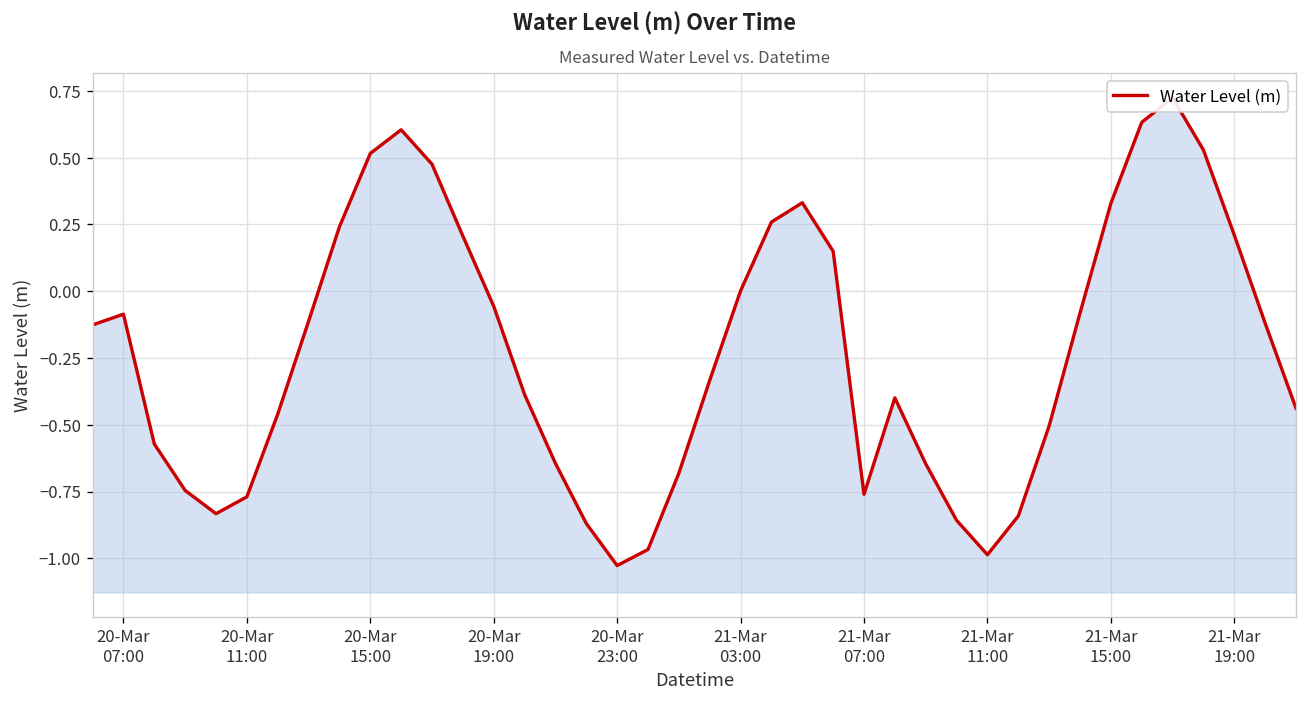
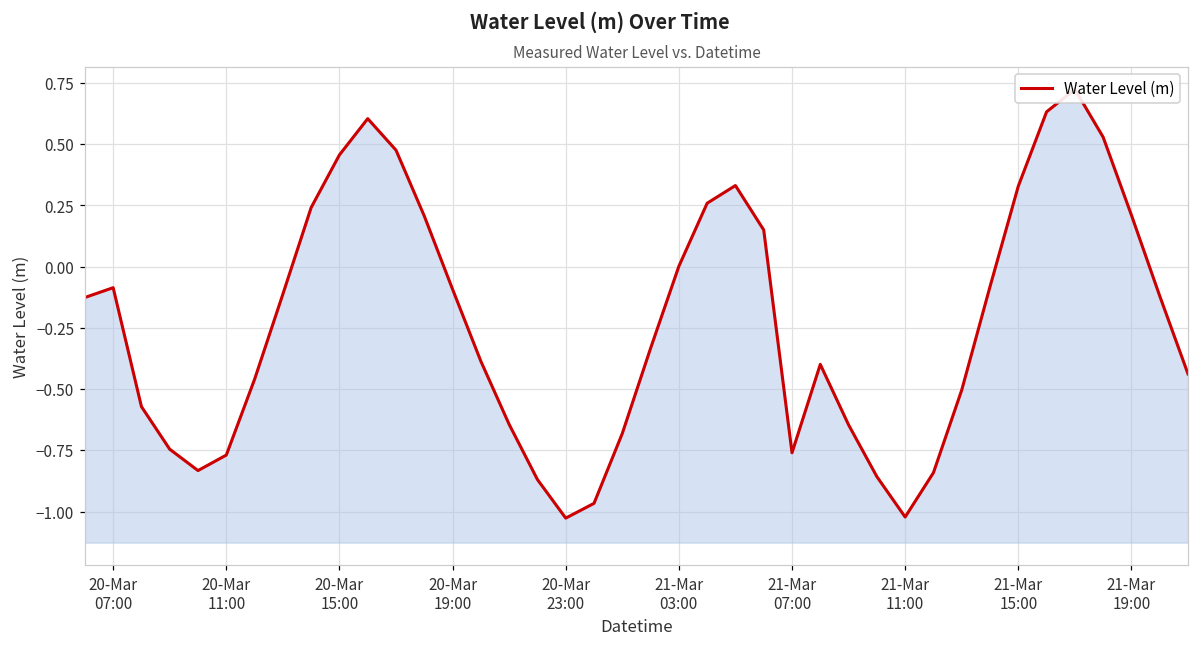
20-Mar 15:00: 0.52 -> 0.46
20-Mar 19:00: -0.06 -> -0.09
21-Mar 11:00: -0.99 -> -1.02
